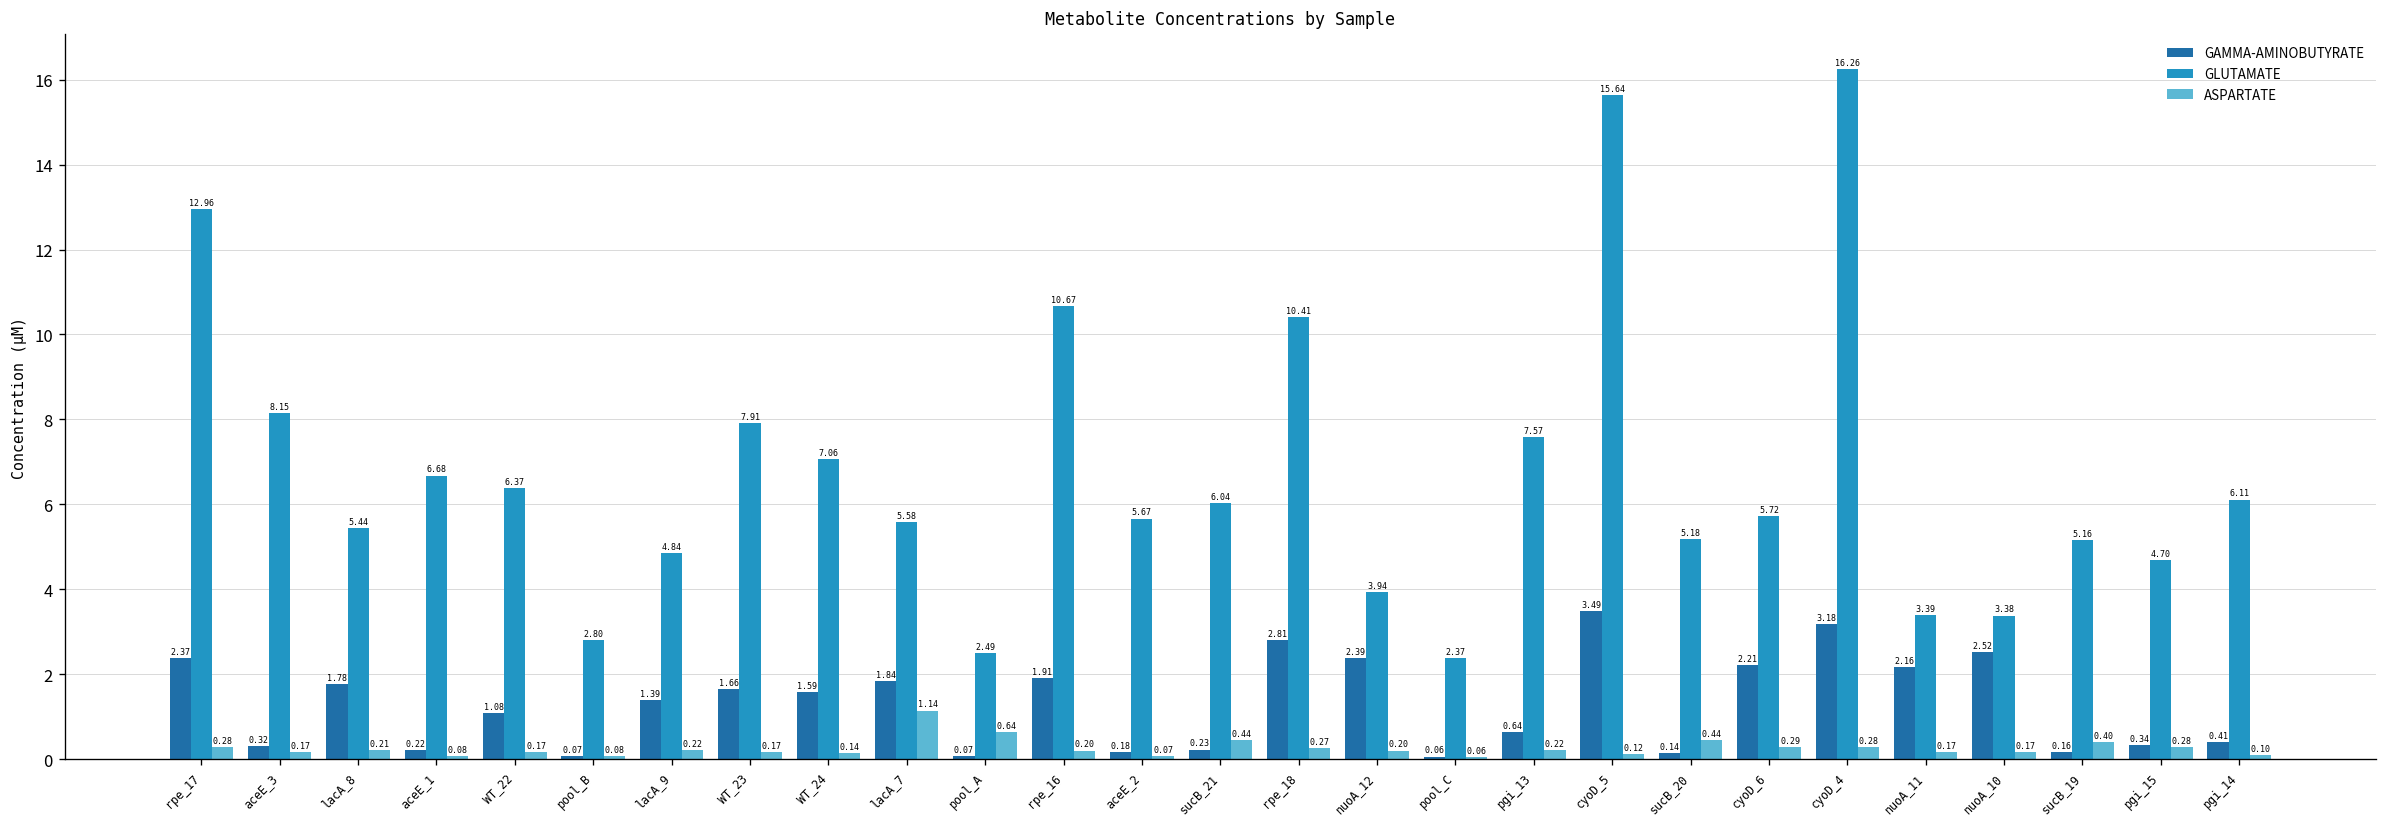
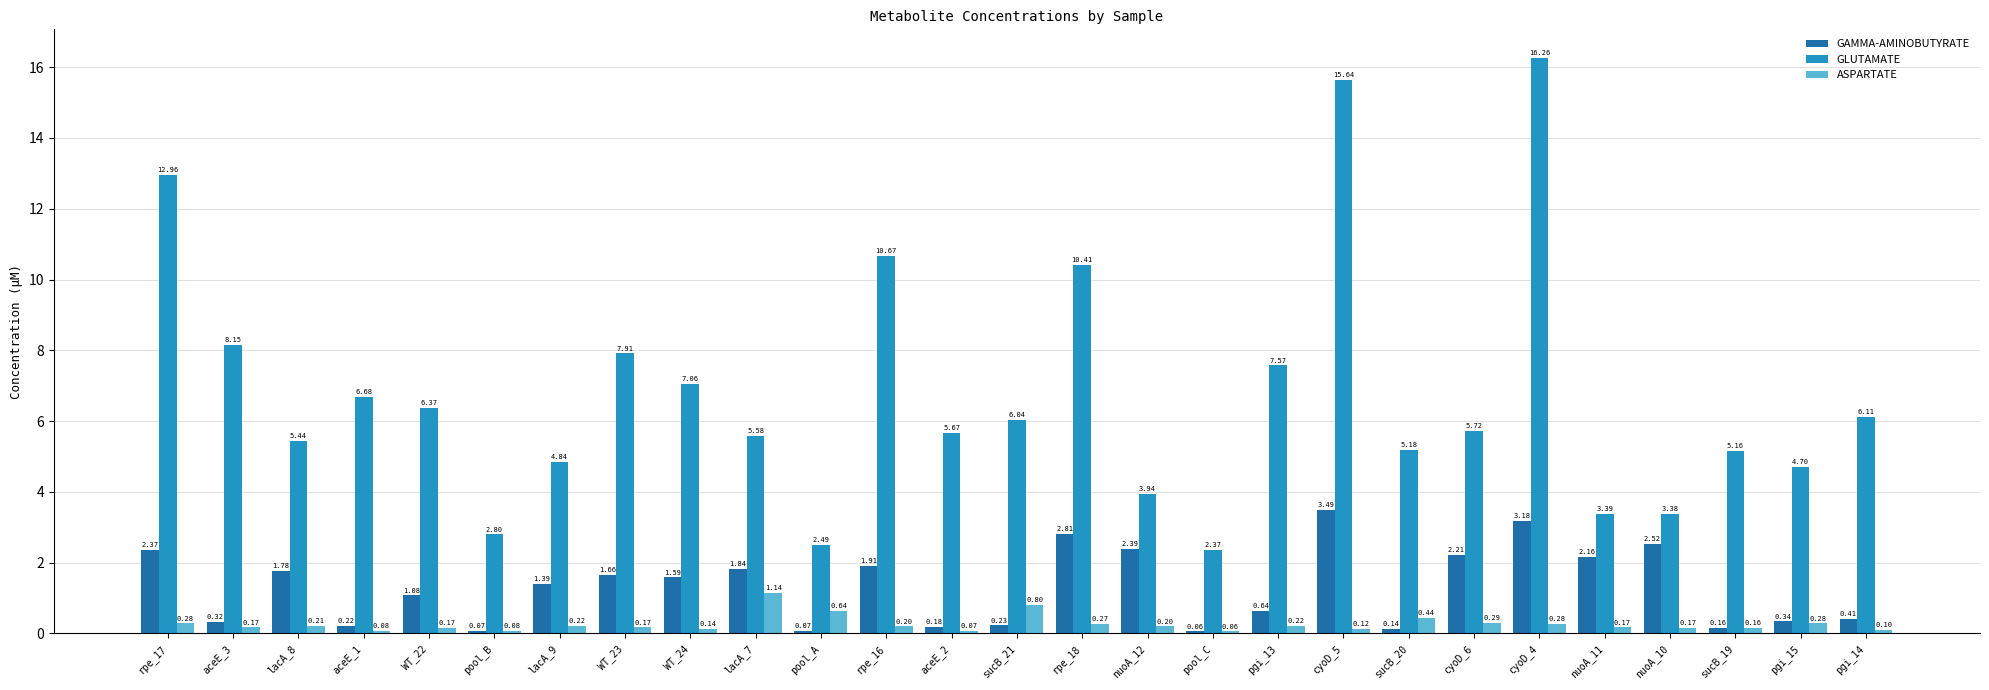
ASPARTATE, sucB_21: 0.44 -> 0.80
ASPARTATE, sucB_19: 0.40 -> 0.16
